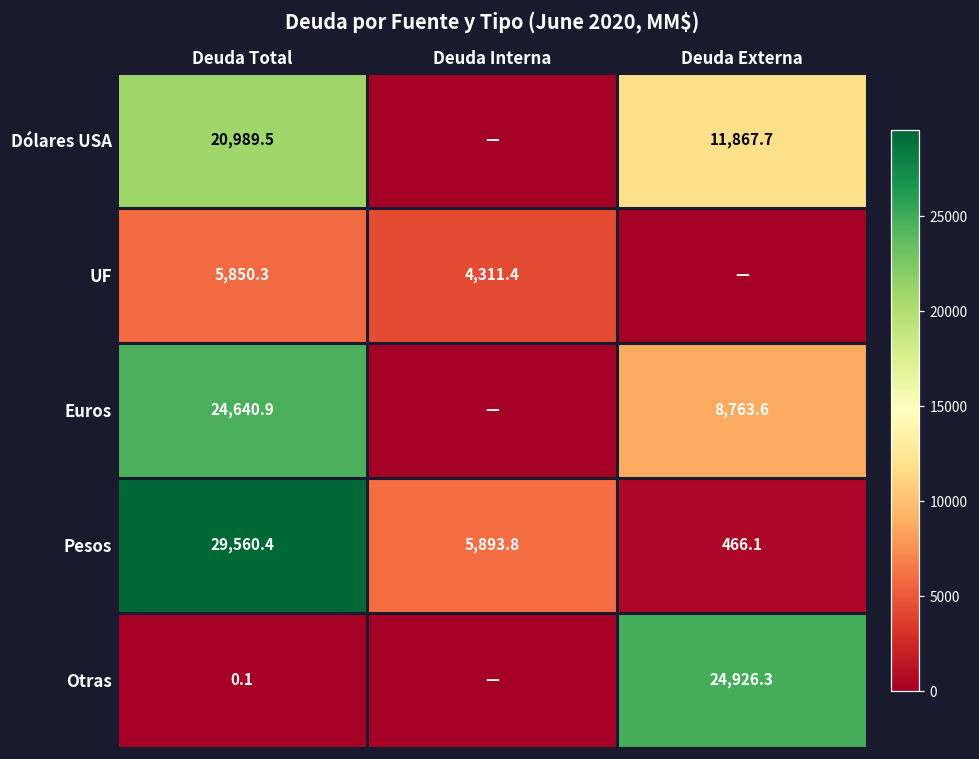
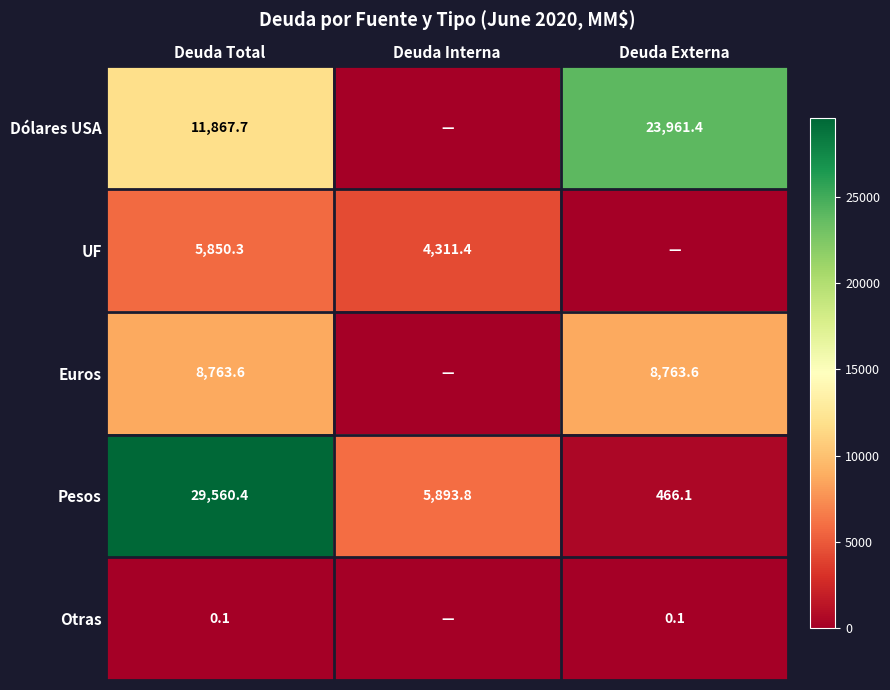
Dólares USA, Deuda Total: 20,989.5 -> 11,867.7
Dólares USA, Deuda Externa: 11,867.7 -> 23,961.4
Euros, Deuda Total: 24,640.9 -> 8,763.6
Otras, Deuda Externa: 24,926.3 -> 0.1
